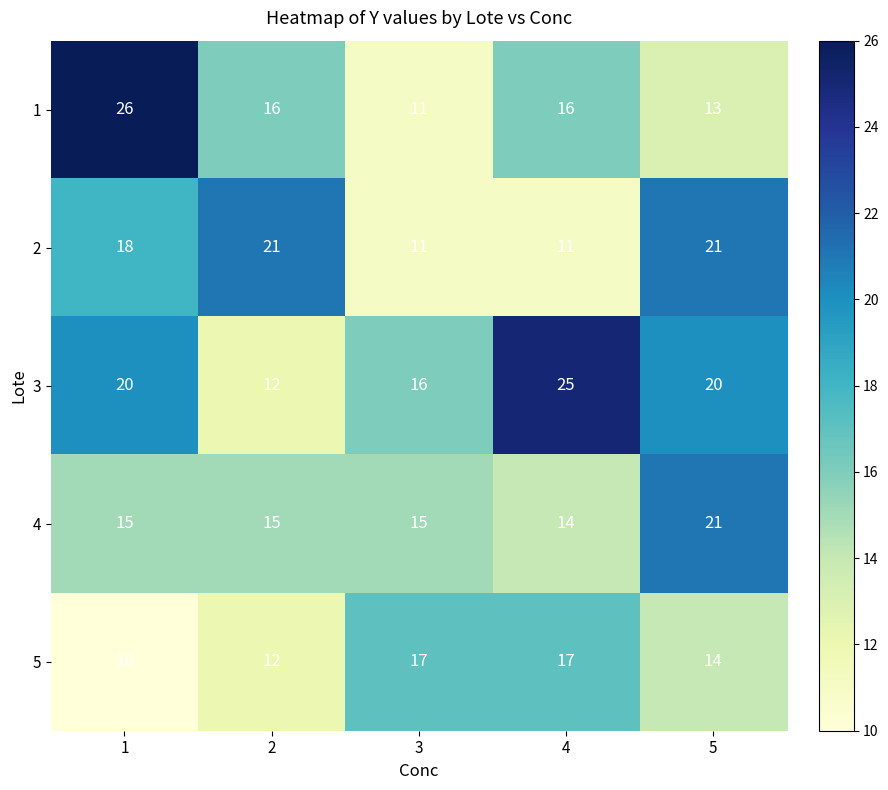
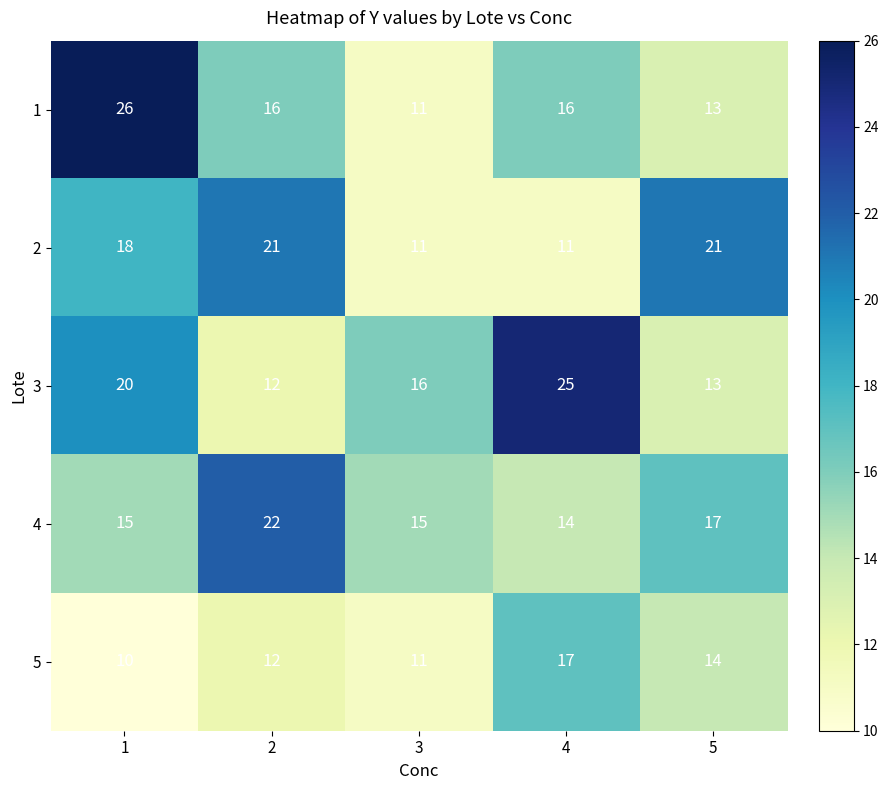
3, 5: 20 -> 13
4, 2: 15 -> 22
4, 5: 21 -> 17
5, 3: 17 -> 11
